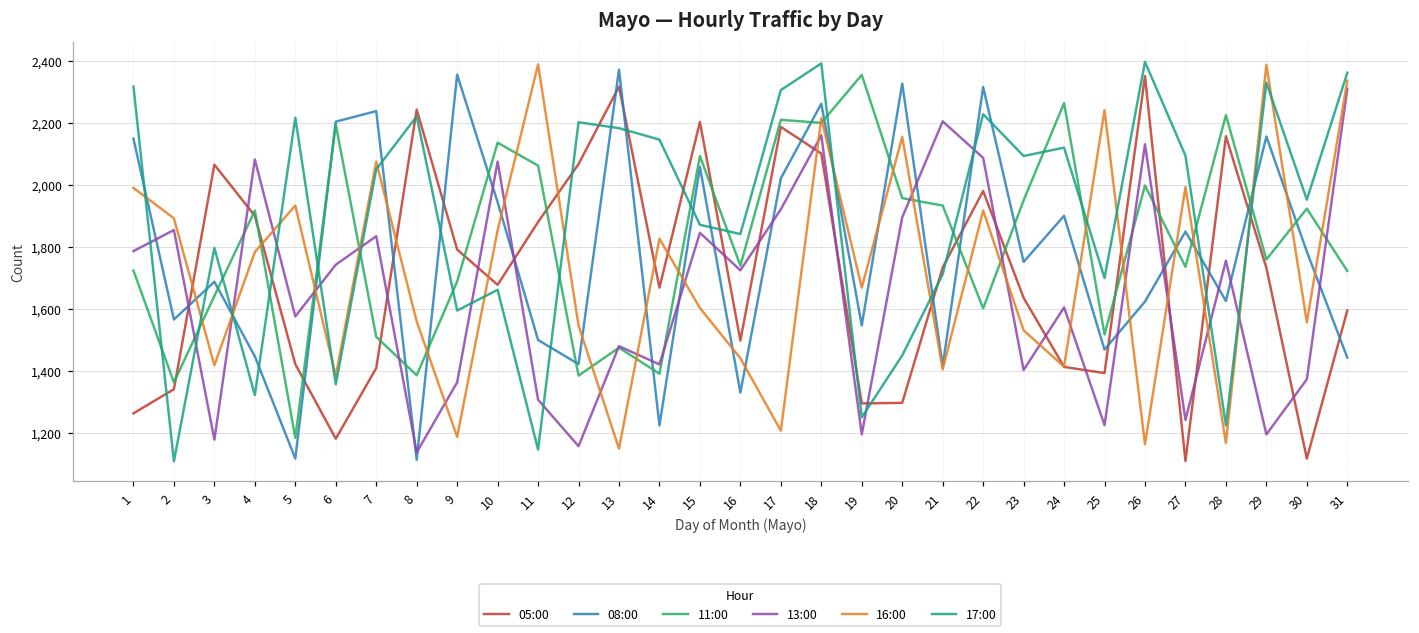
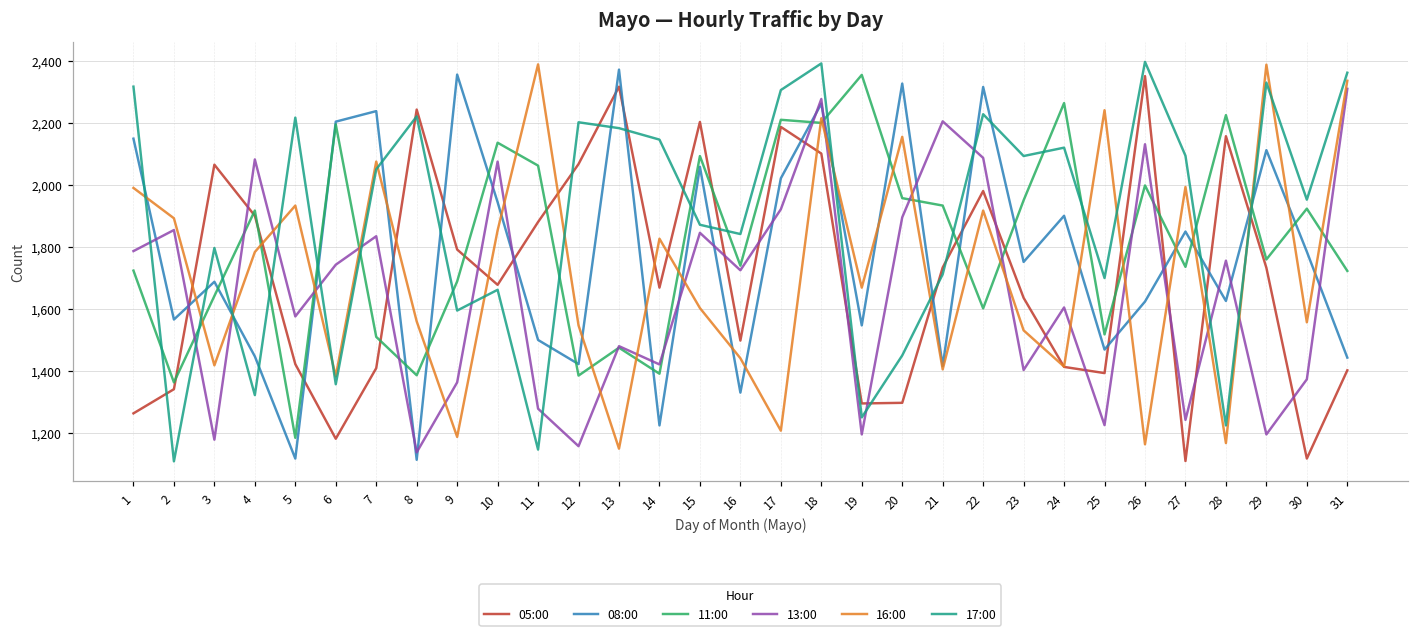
13:00, 11: 1,310 -> 1,280
13:00, 18: 2,160 -> 2,280
08:00, 29: 2,160 -> 2,110
05:00, 31: 1,590 -> 1,400
